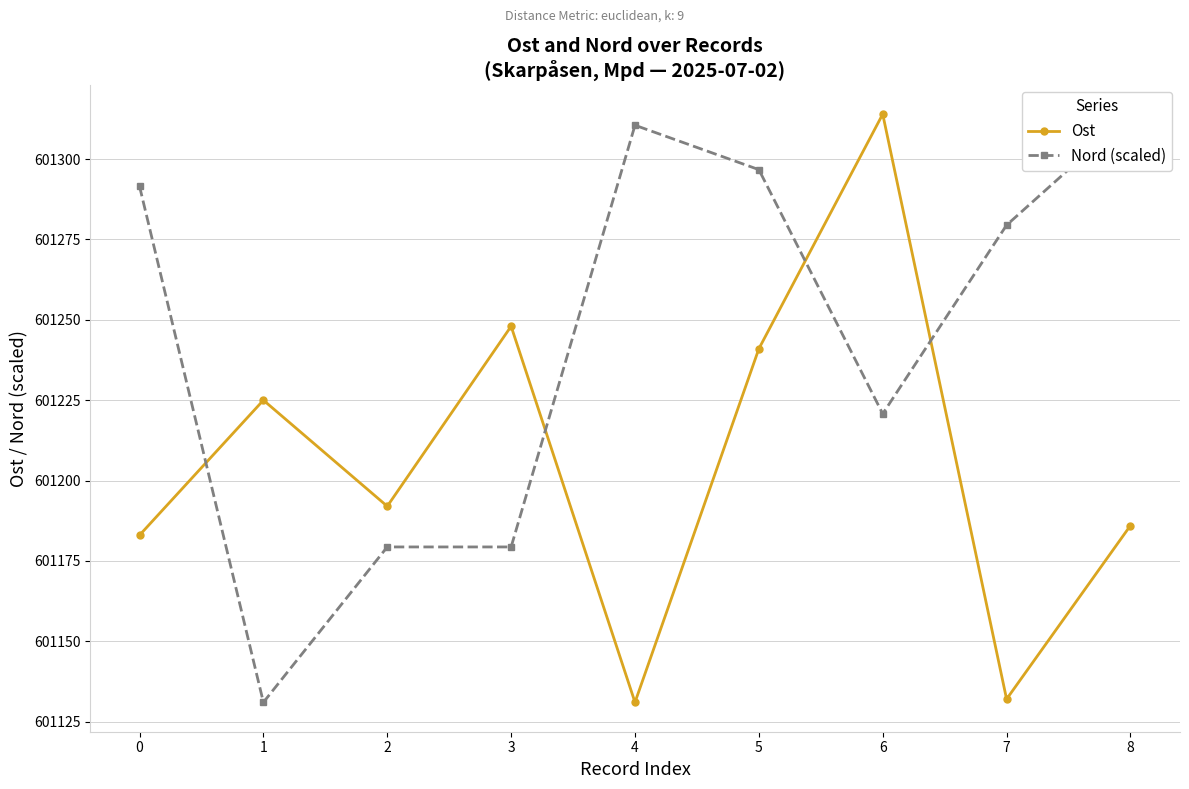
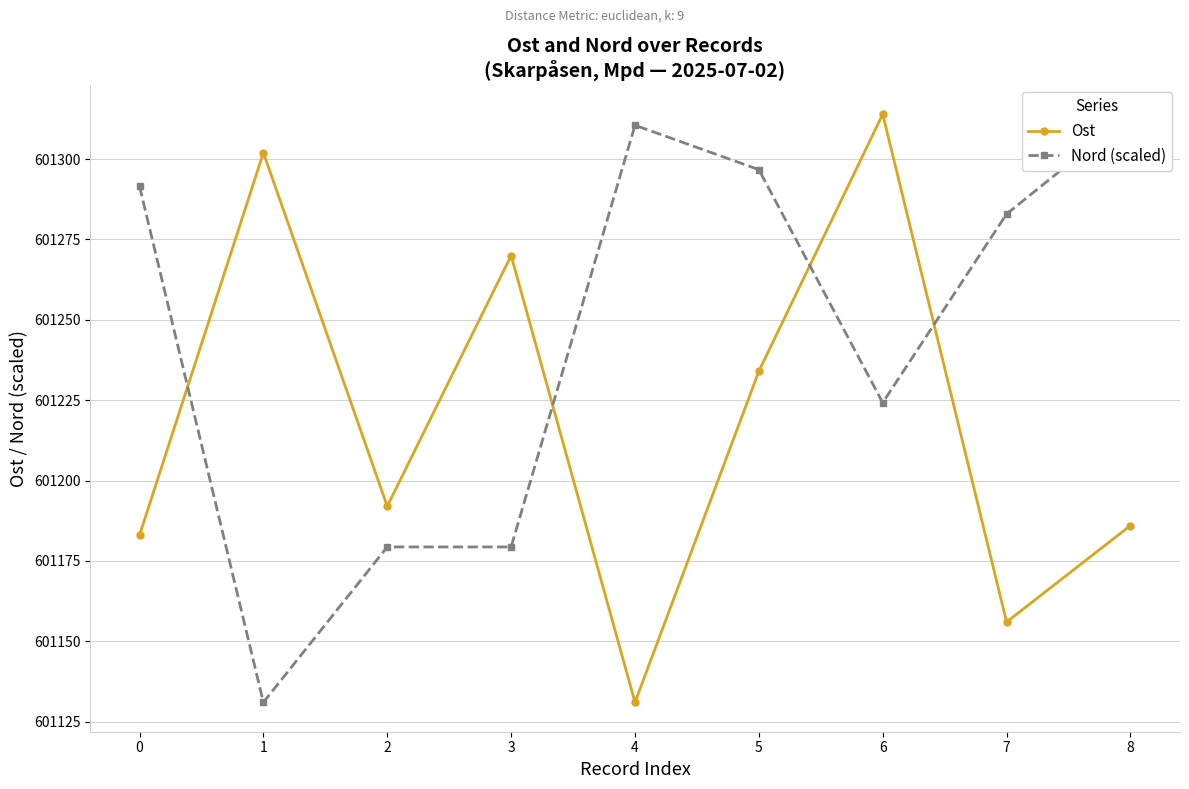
Ost, 1: 601225 -> 601302
Ost, 3: 601248 -> 601270
Ost, 5: 601241 -> 601234
Nord (scaled), 6: 601221 -> 601224
Ost, 7: 601132 -> 601156
Nord (scaled), 7: 601279 -> 601283
